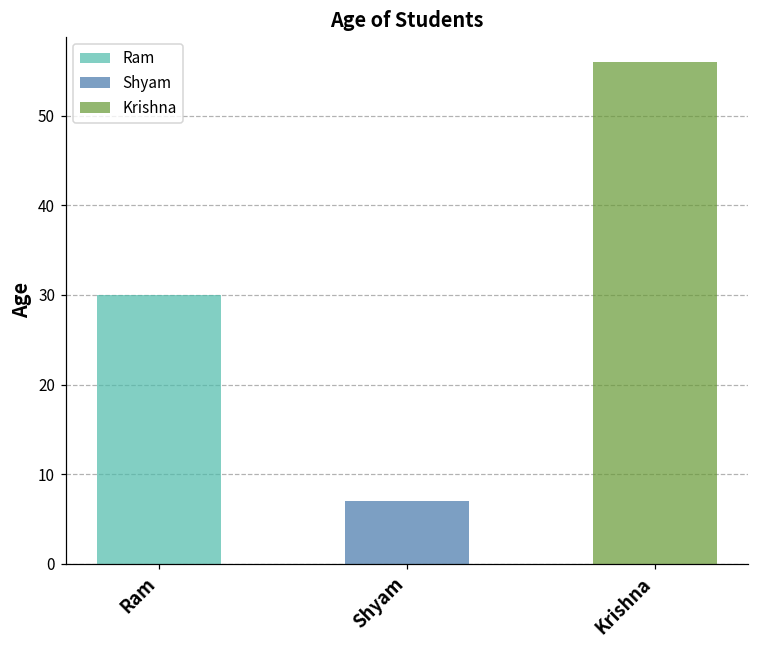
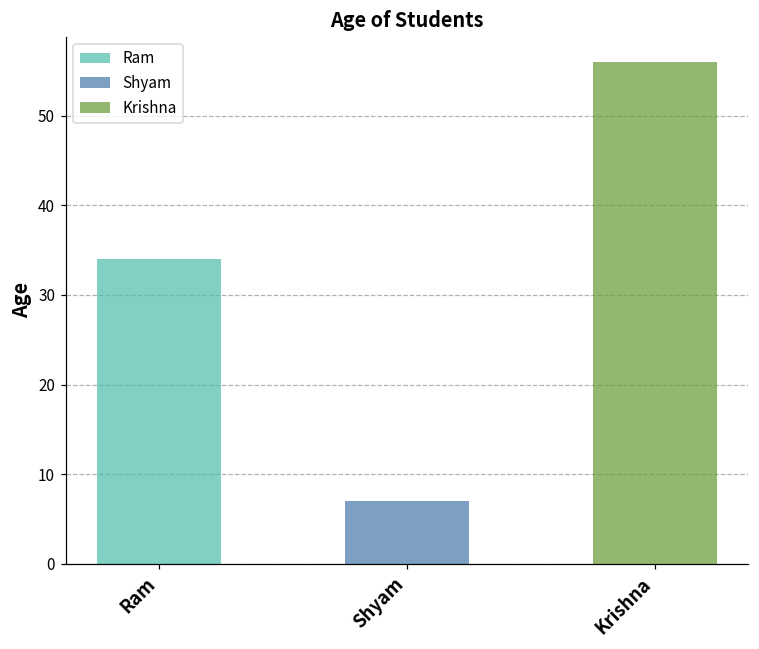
Ram: 30 -> 34
